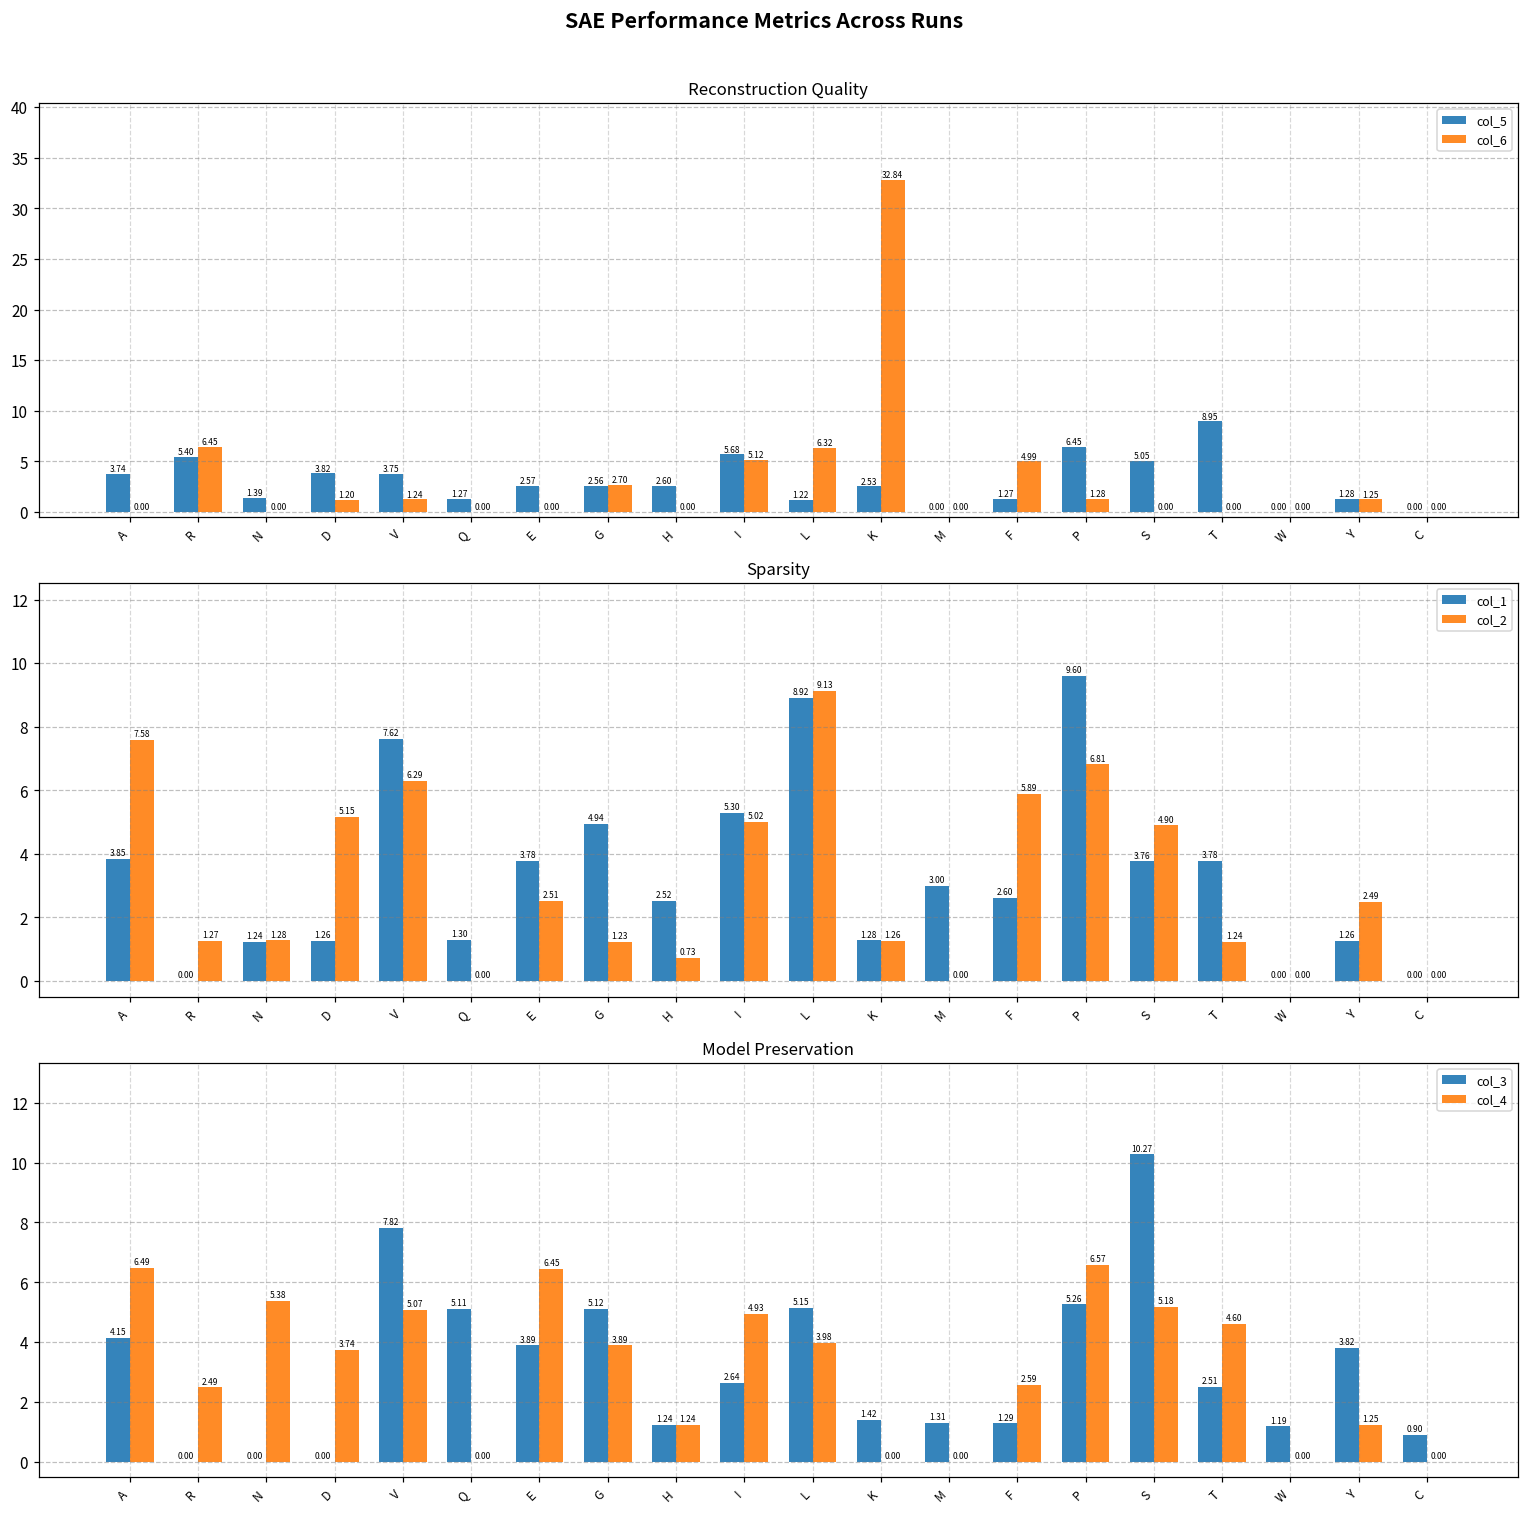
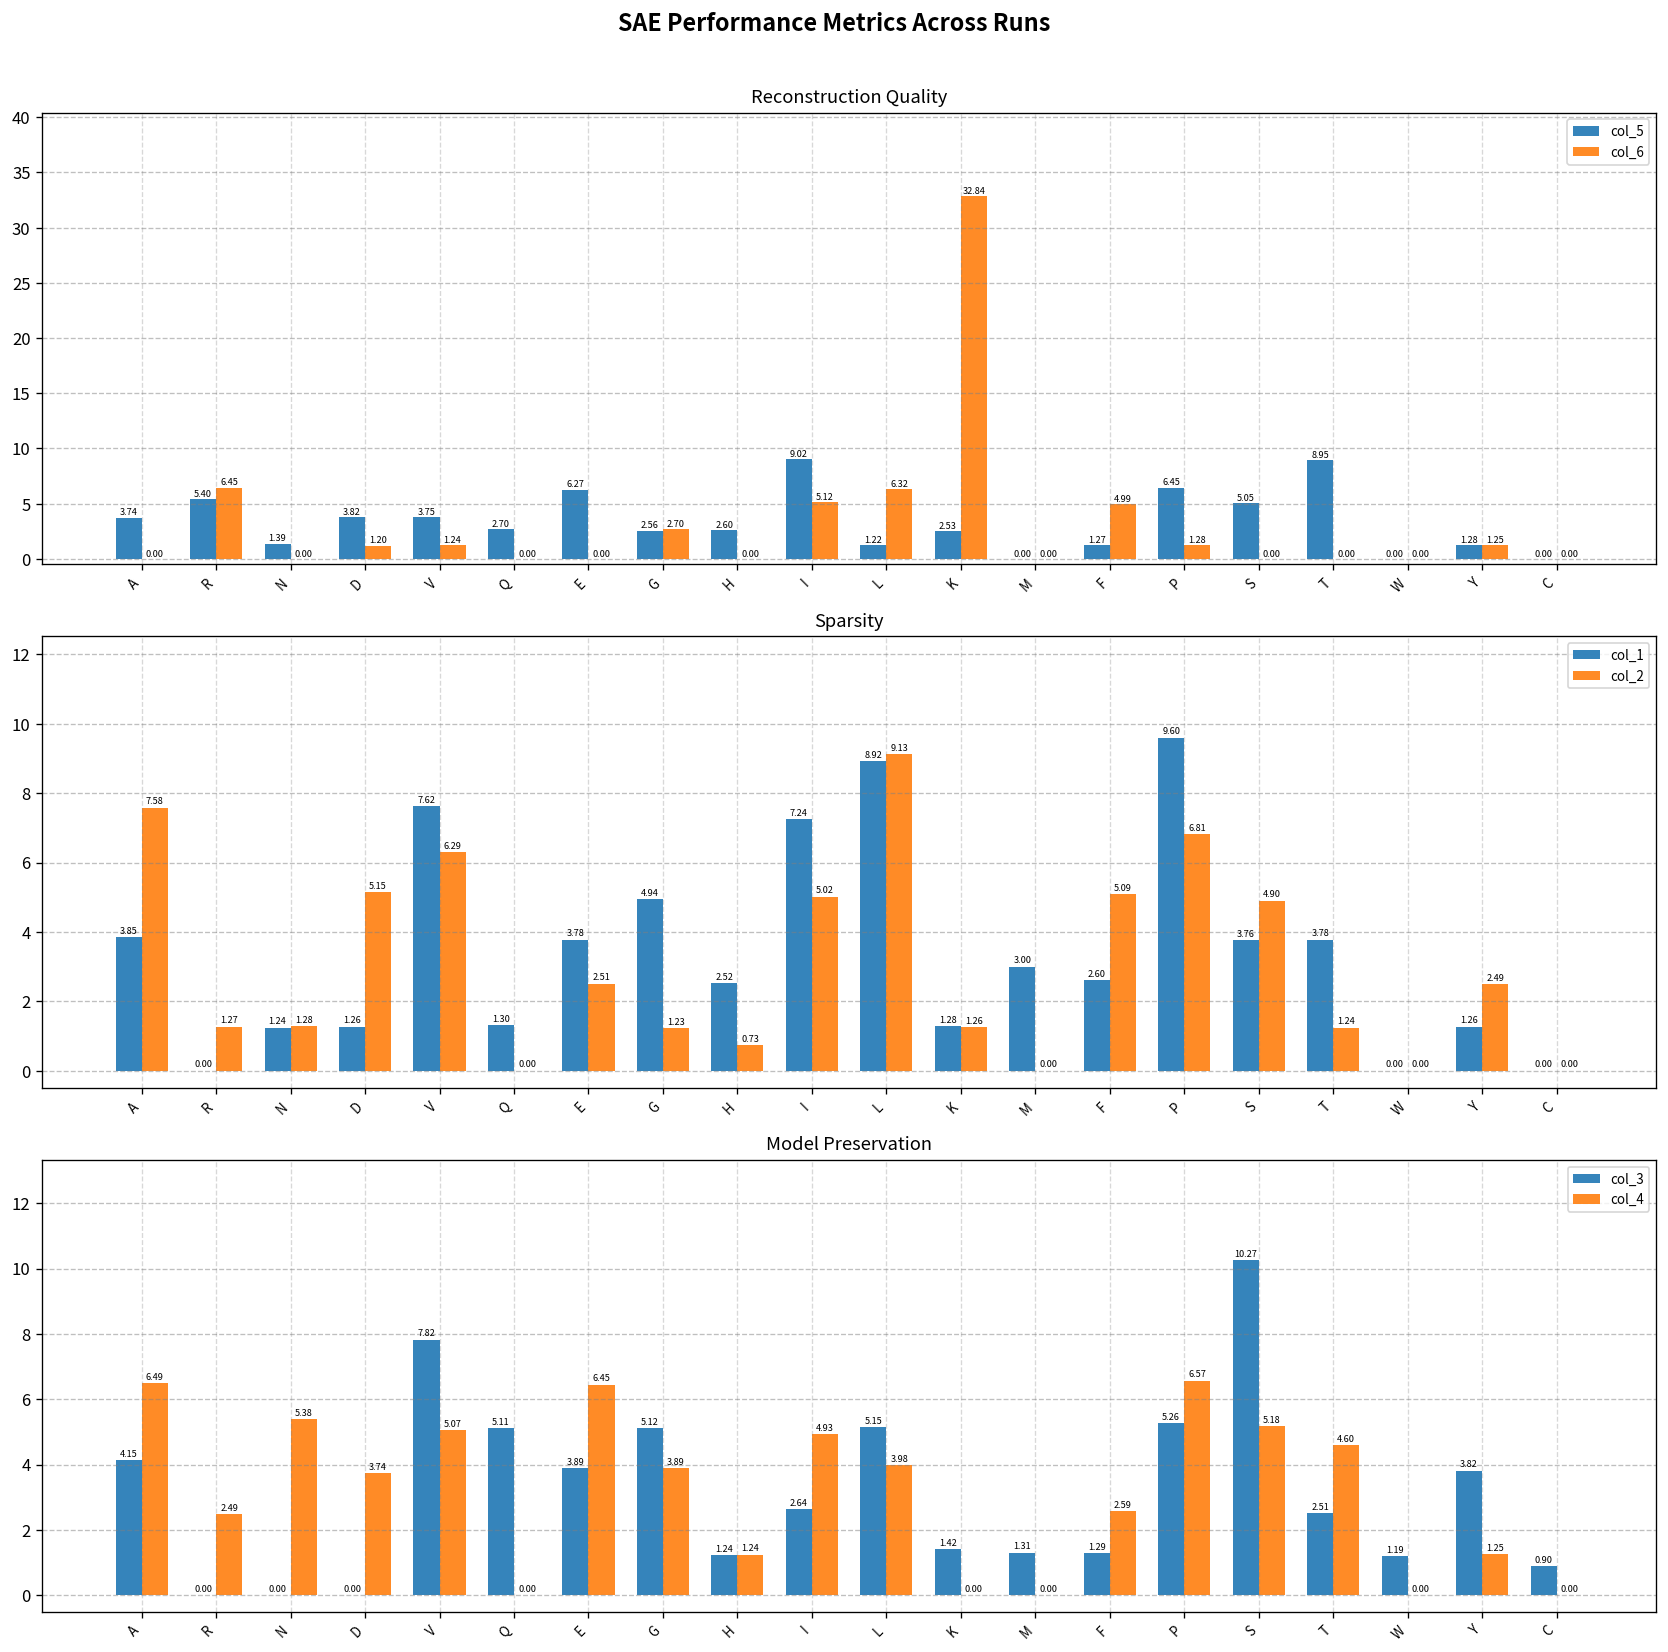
Reconstruction Quality, col_5, Q: 1.27 -> 2.70
Reconstruction Quality, col_5, E: 2.57 -> 6.27
Reconstruction Quality, col_5, I: 5.68 -> 9.02
Sparsity, col_1, I: 5.30 -> 7.24
Sparsity, col_2, F: 5.89 -> 5.09
